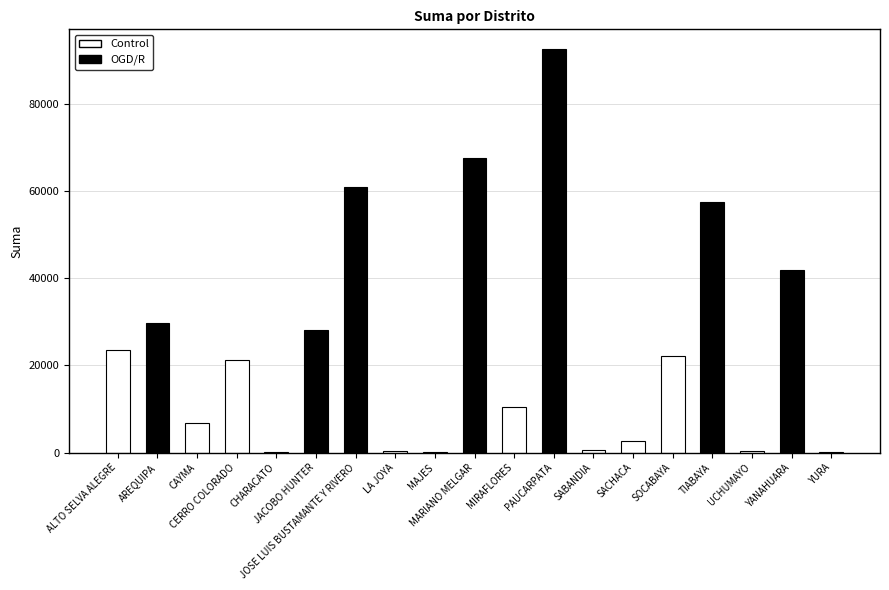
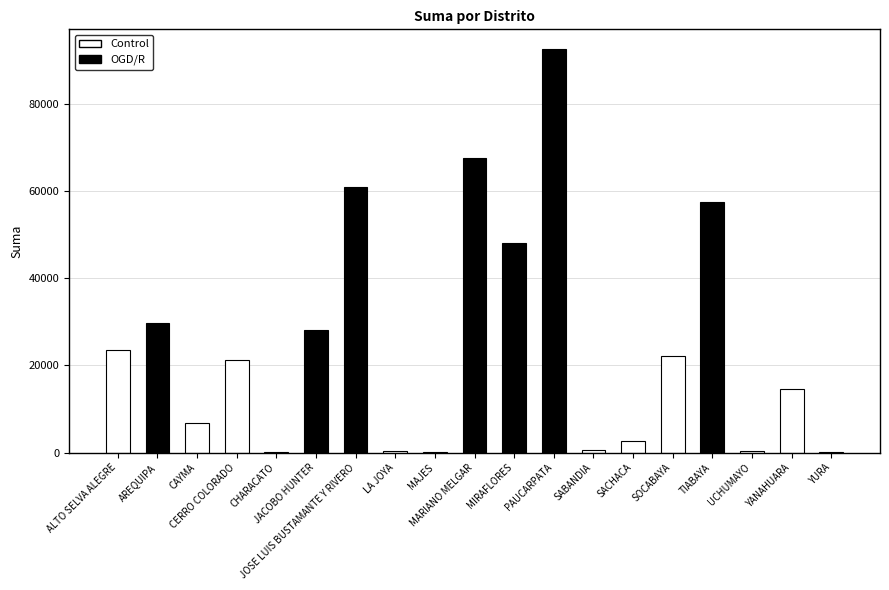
MIRAFLORES: 11000 -> 48000
YANAHUARA: 42000 -> 15000
